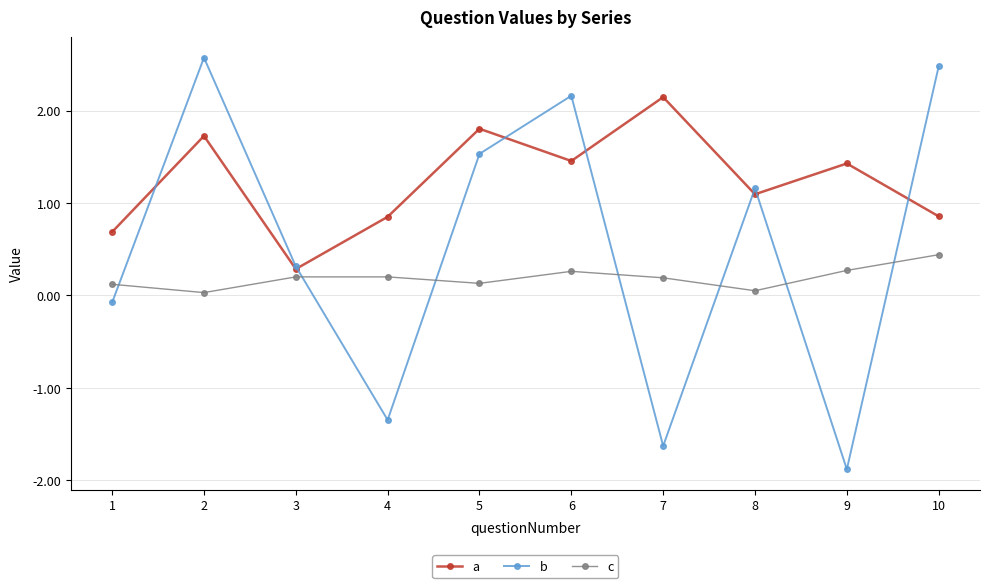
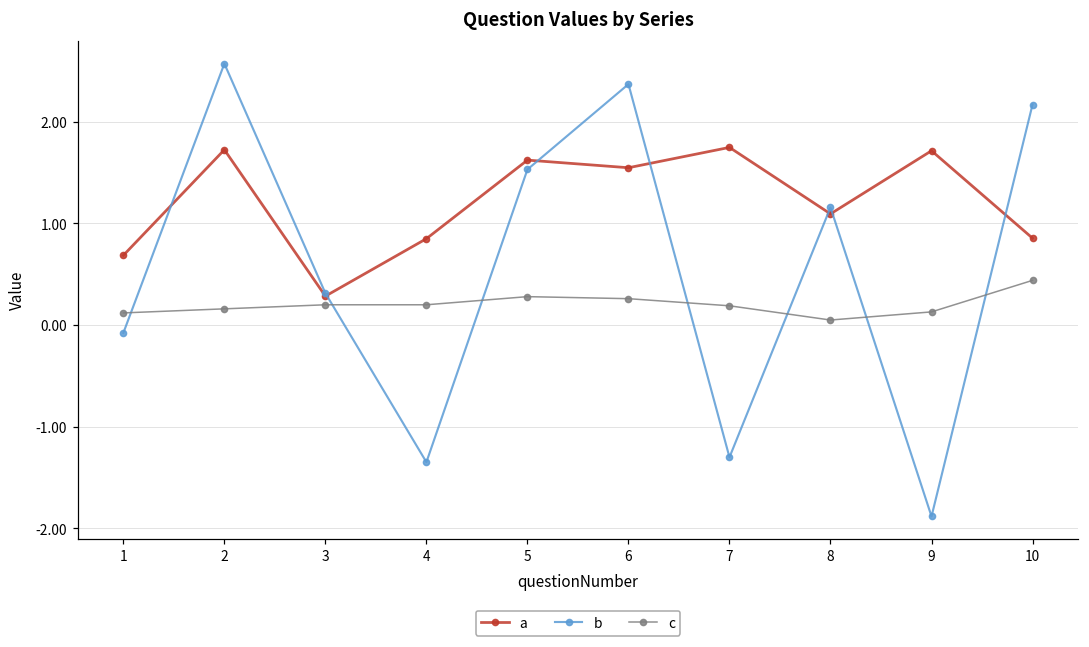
c, 2: 0.0 -> 0.2
a, 5: 1.8 -> 1.6
c, 5: 0.1 -> 0.3
a, 6: 1.45 -> 1.55
b, 6: 2.2 -> 2.4
a, 7: 2.1 -> 1.7
b, 7: -1.6 -> -1.3
a, 9: 1.4 -> 1.7
c, 9: 0.3 -> 0.1
b, 10: 2.5 -> 2.2
